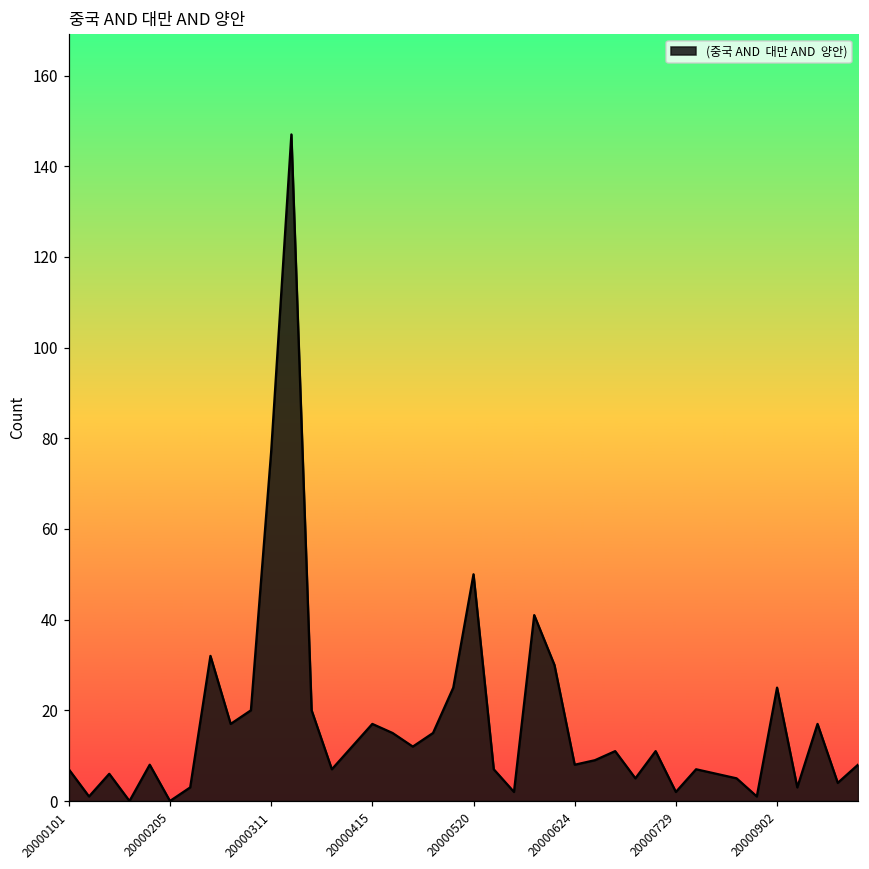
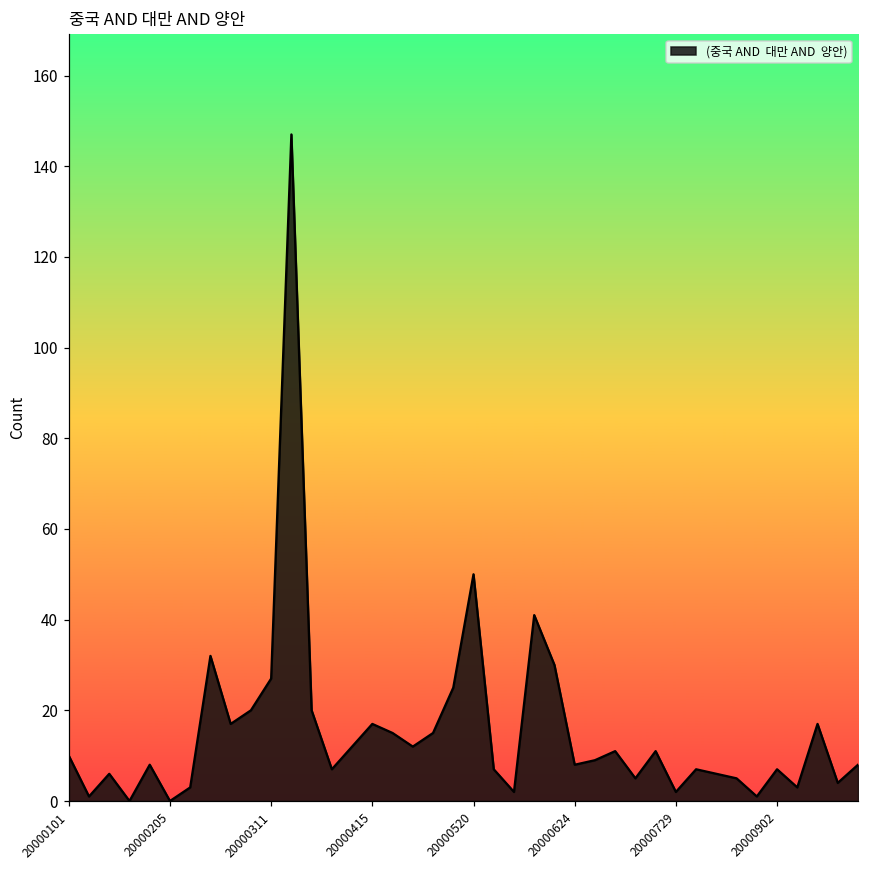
20000101: 7 -> 10
20000311: 77 -> 27
20000902: 25 -> 7
